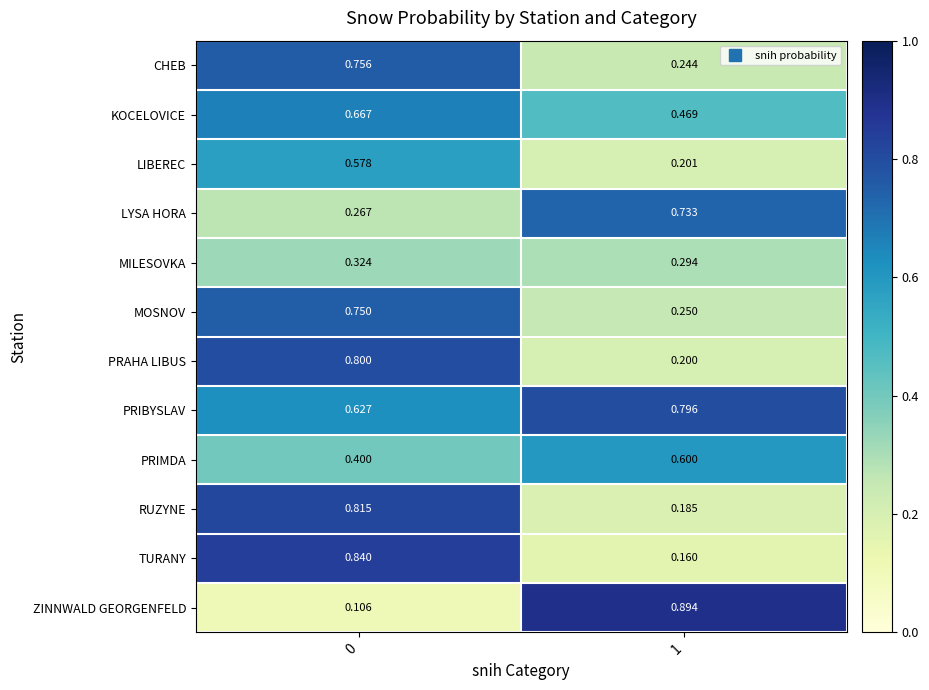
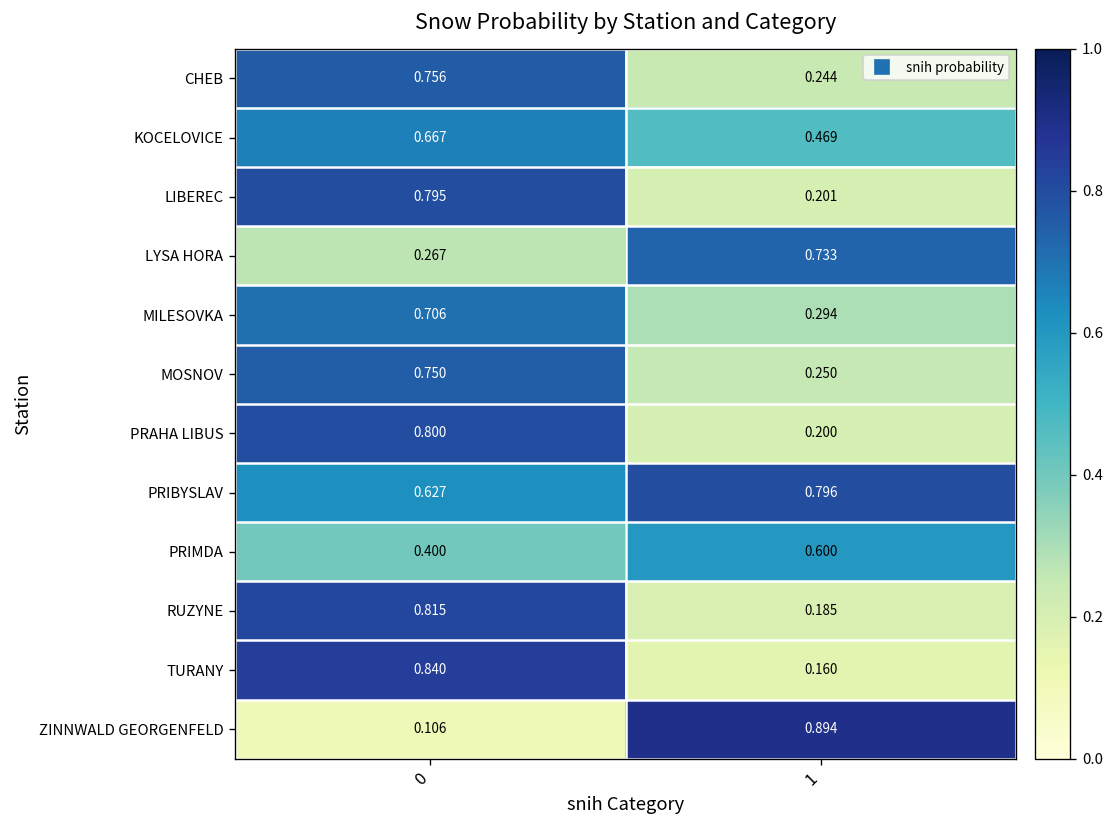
LIBEREC, 0: 0.578 -> 0.795
MILESOVKA, 0: 0.324 -> 0.706
